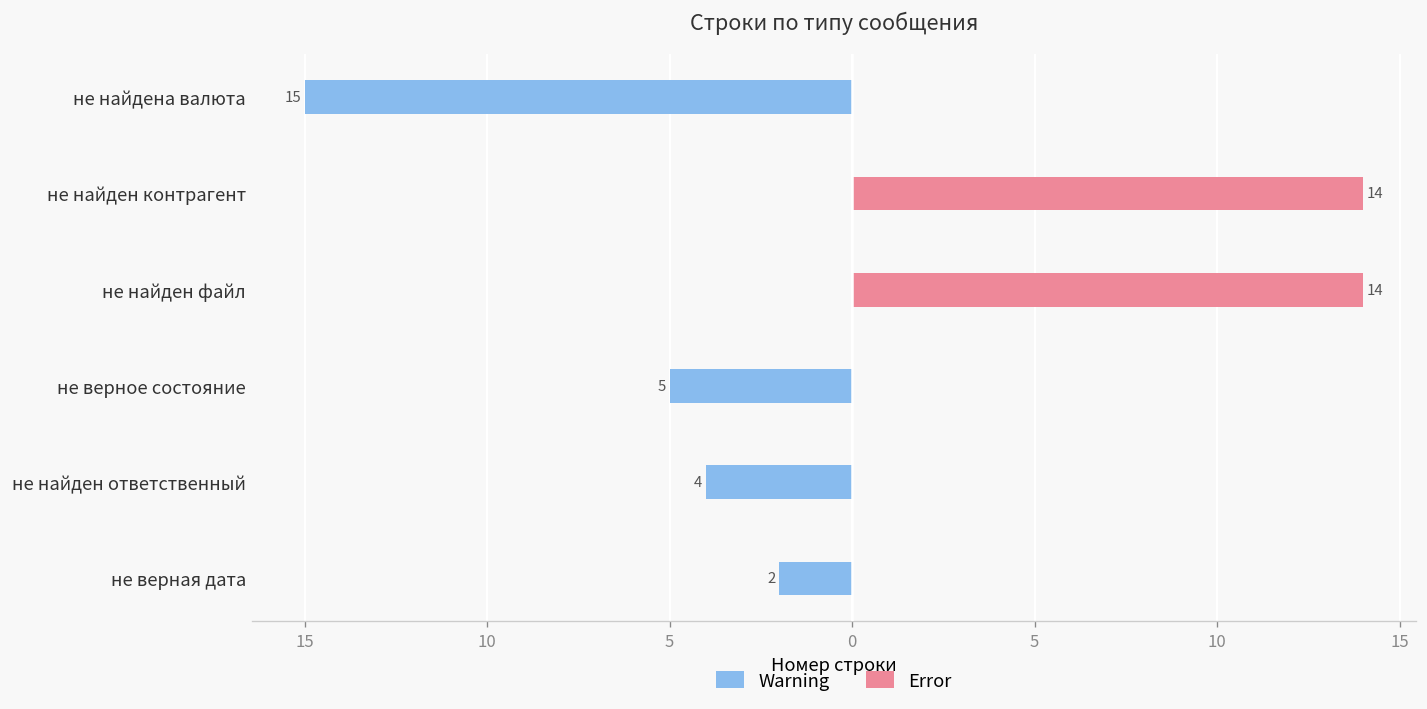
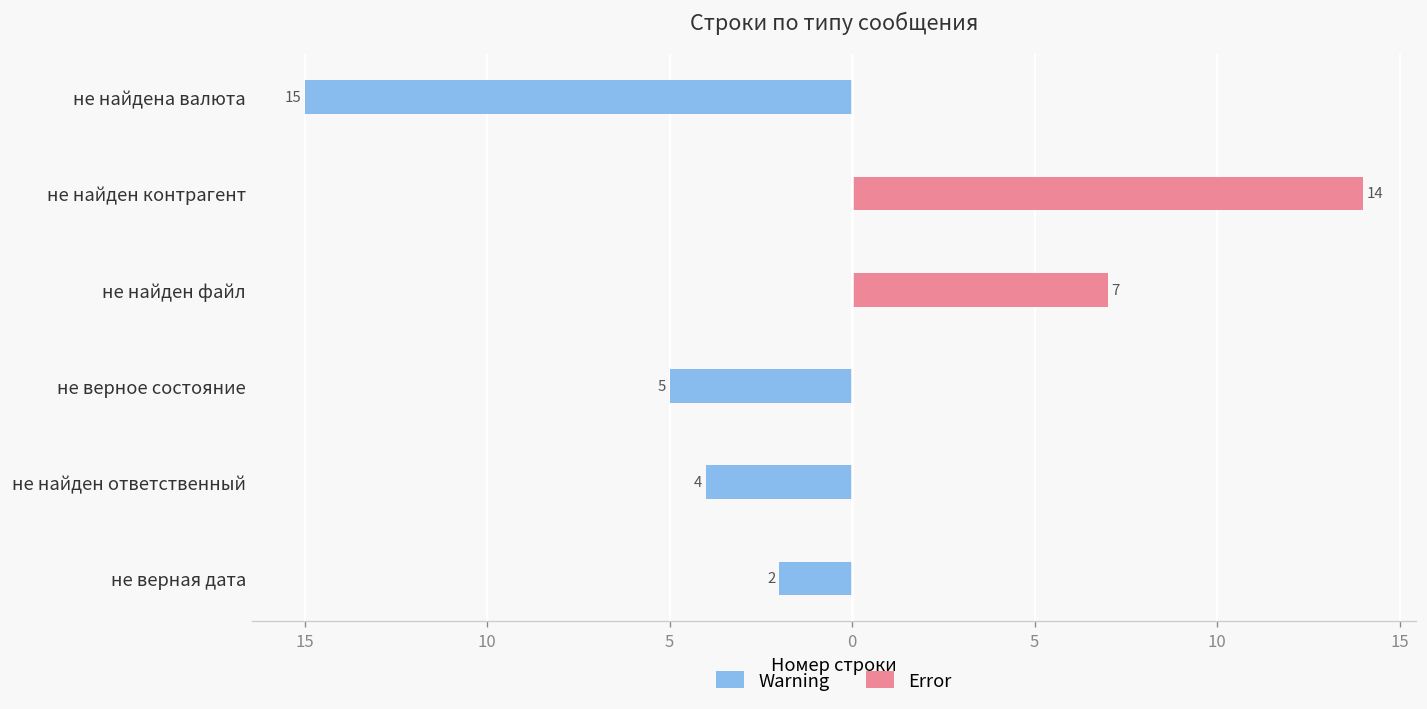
Error, не найден файл: 14 -> 7
